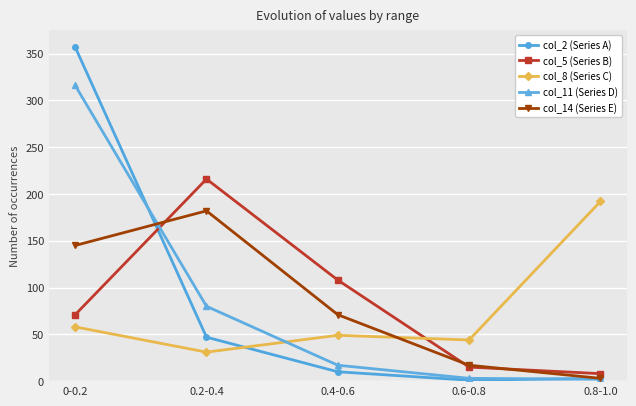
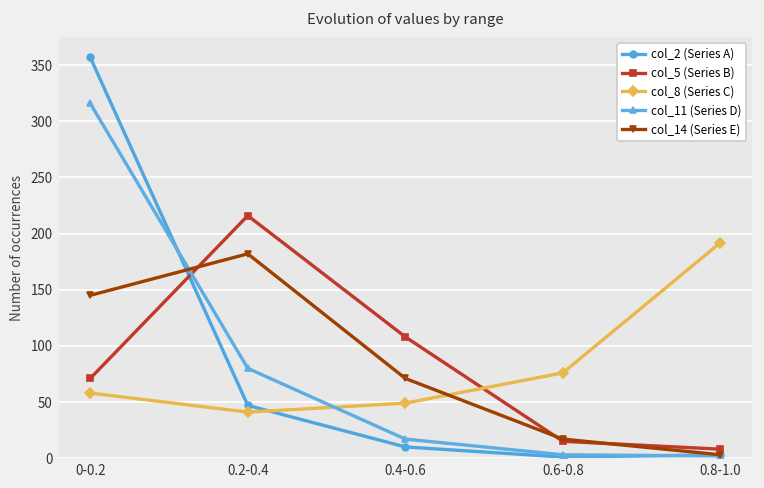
col_8 (Series C), 0.2-0.4: 30 -> 40
col_8 (Series C), 0.6-0.8: 40 -> 80
